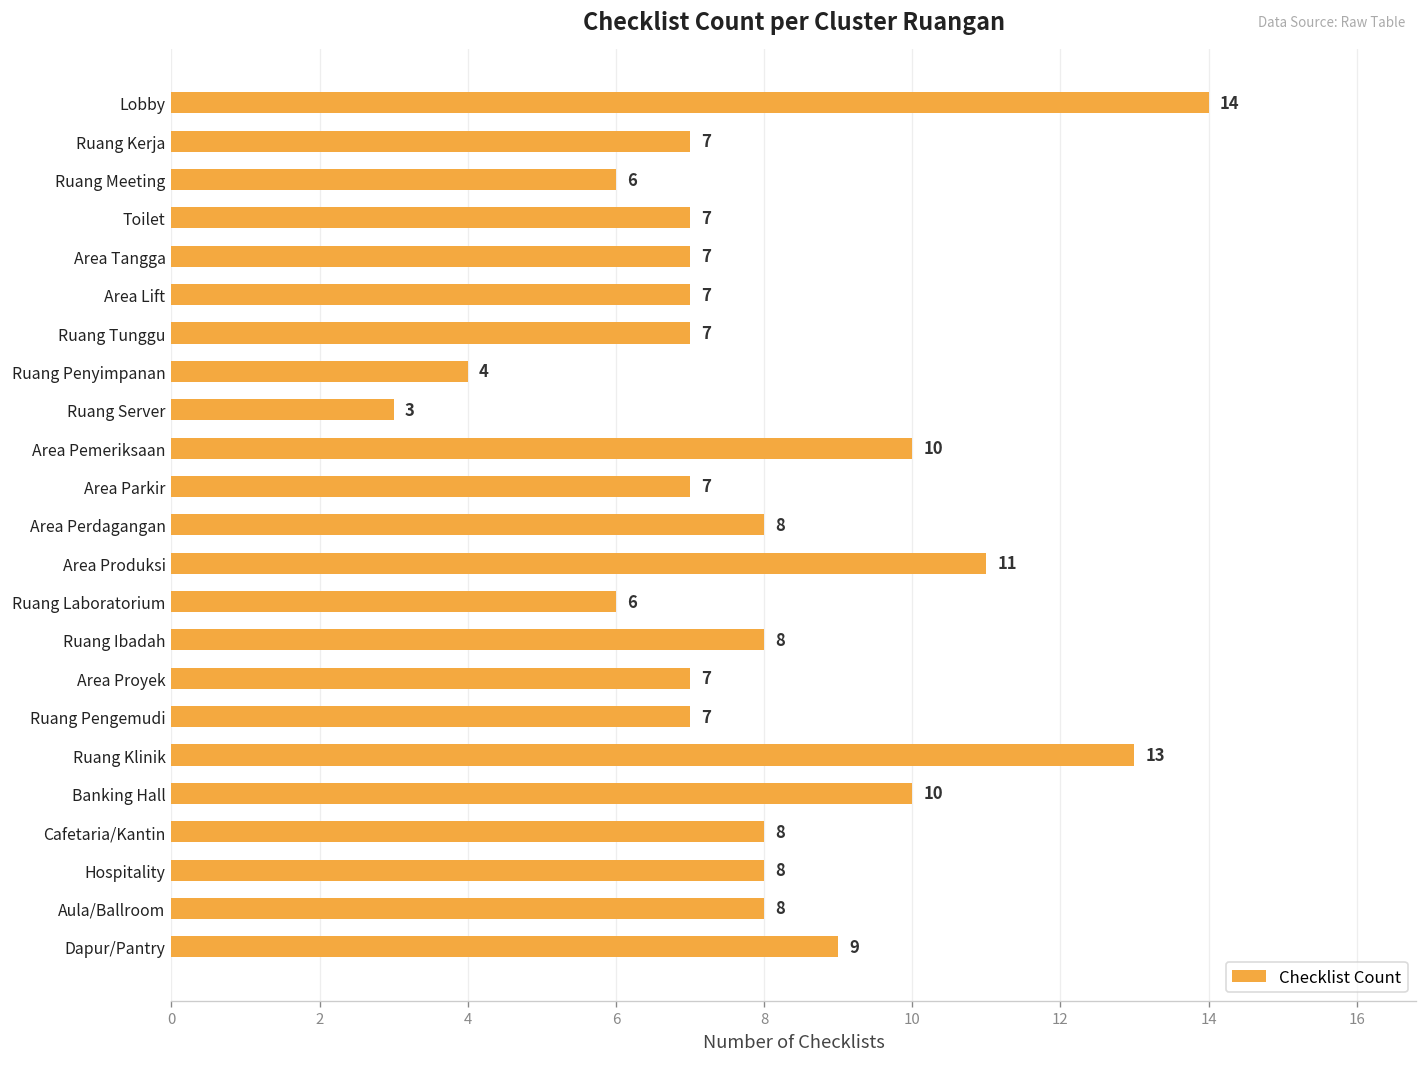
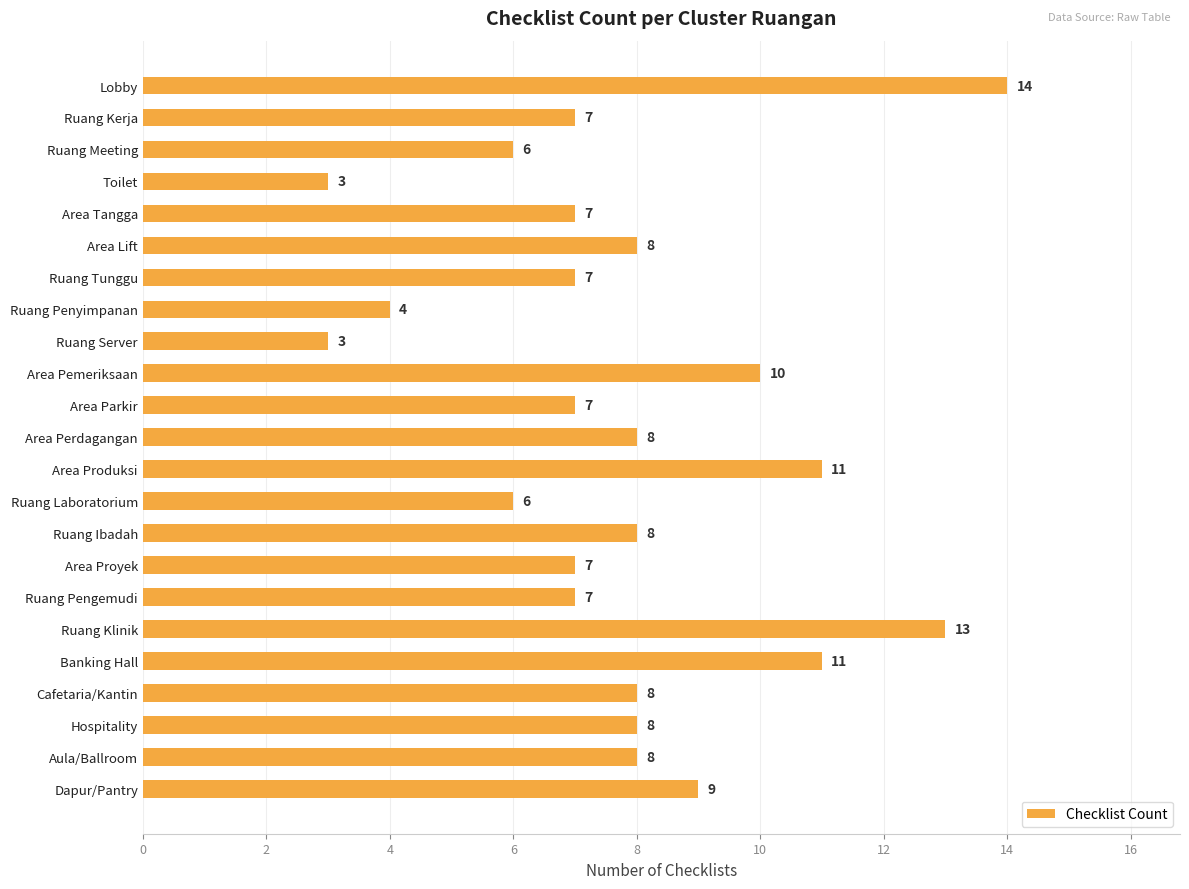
Toilet: 7 -> 3
Area Lift: 7 -> 8
Banking Hall: 10 -> 11
